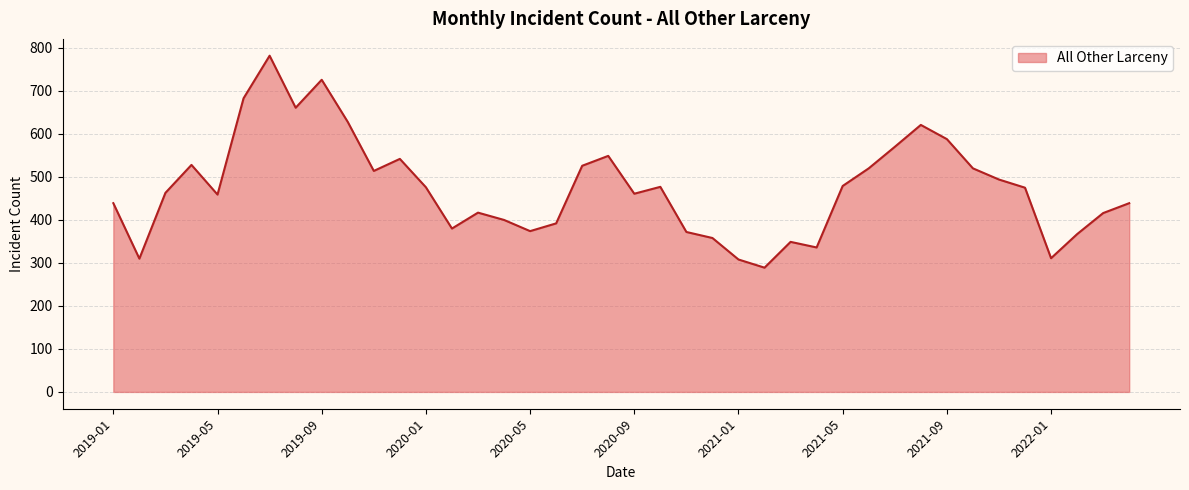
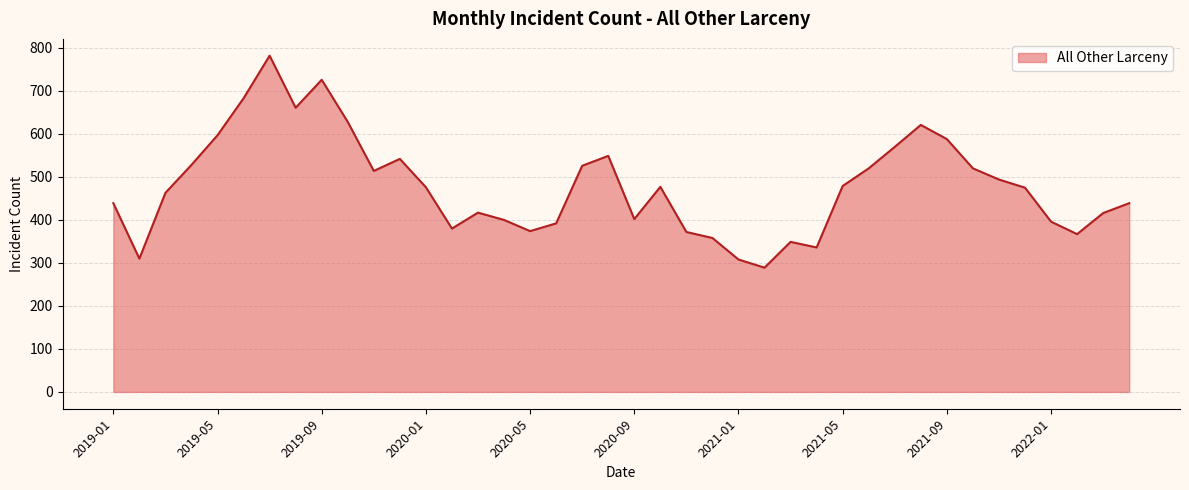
2019-05: 460 -> 600
2020-09: 460 -> 400
2022-01: 310 -> 400
